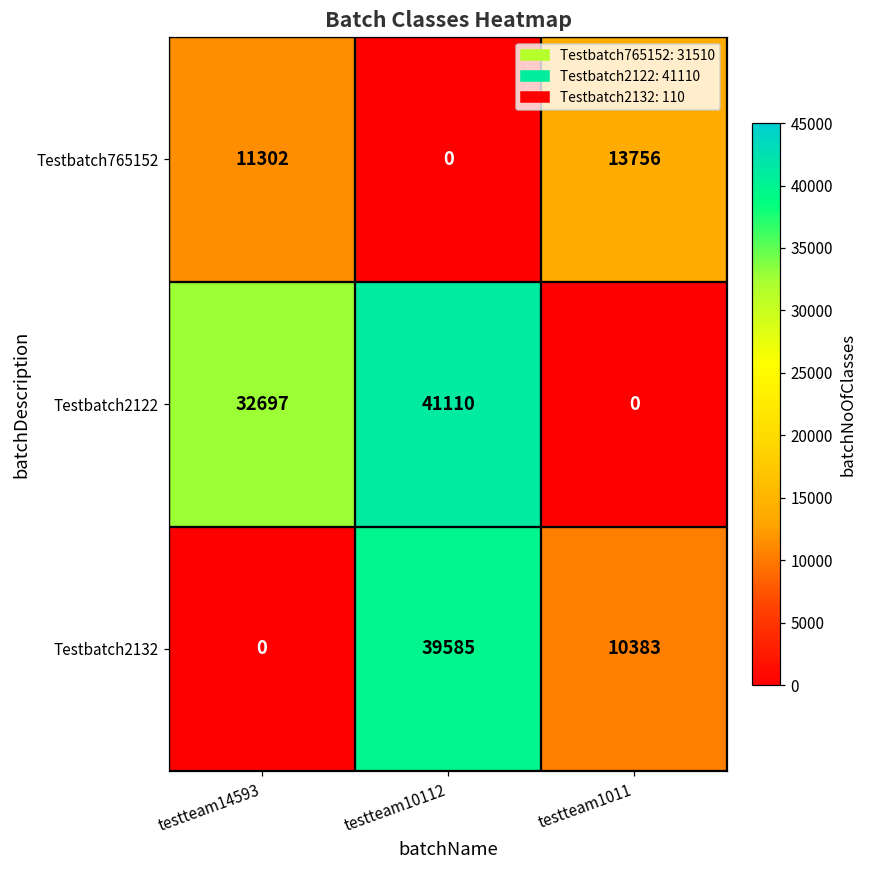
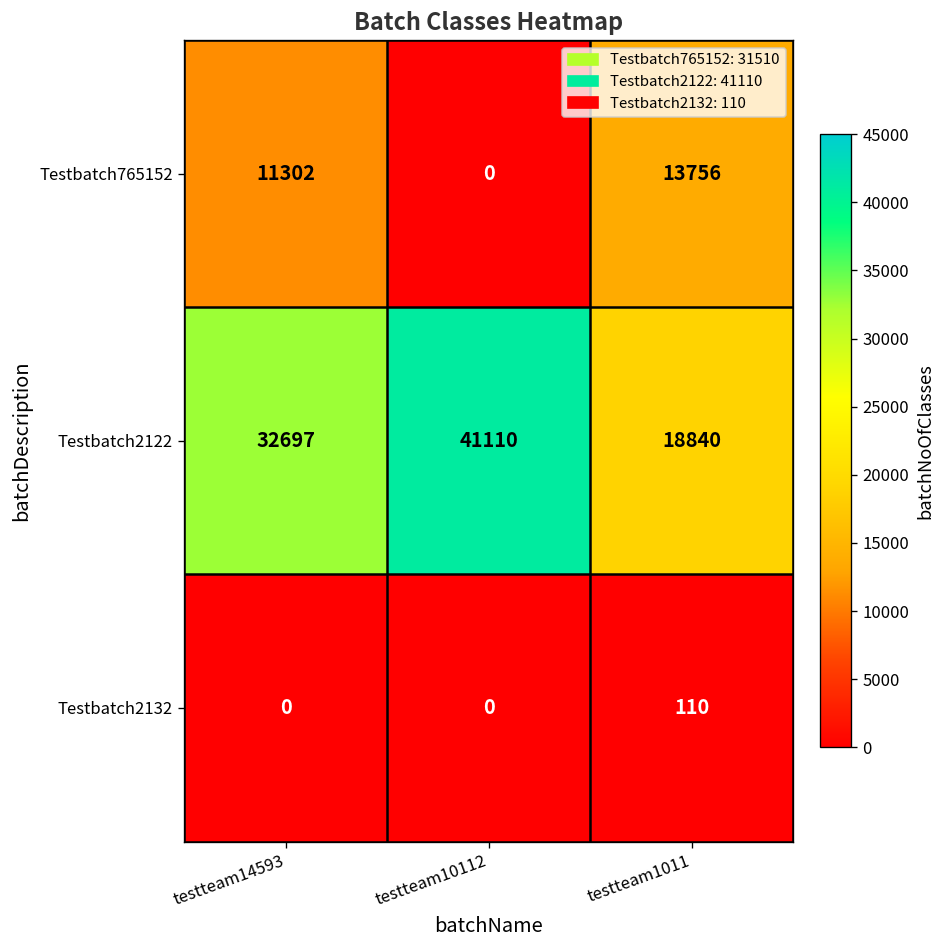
Testbatch2122, testteam1011: 0 -> 18840
Testbatch2132, testteam10112: 39585 -> 0
Testbatch2132, testteam1011: 10383 -> 110
